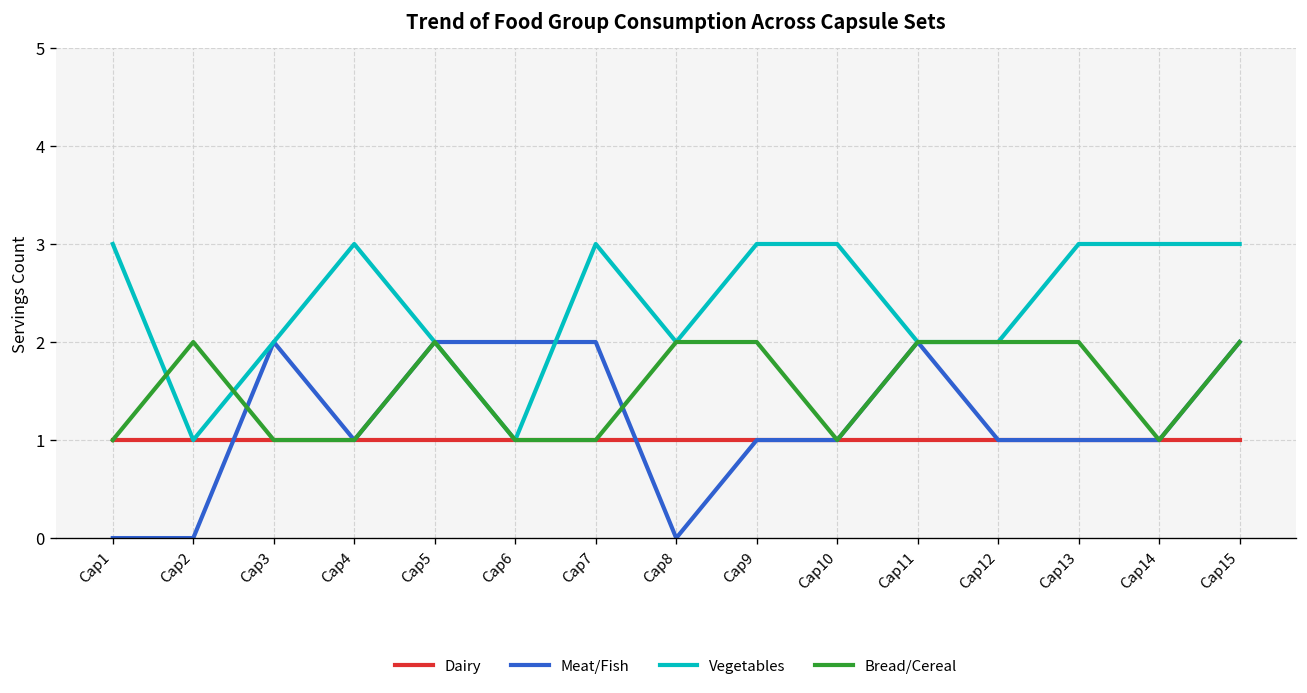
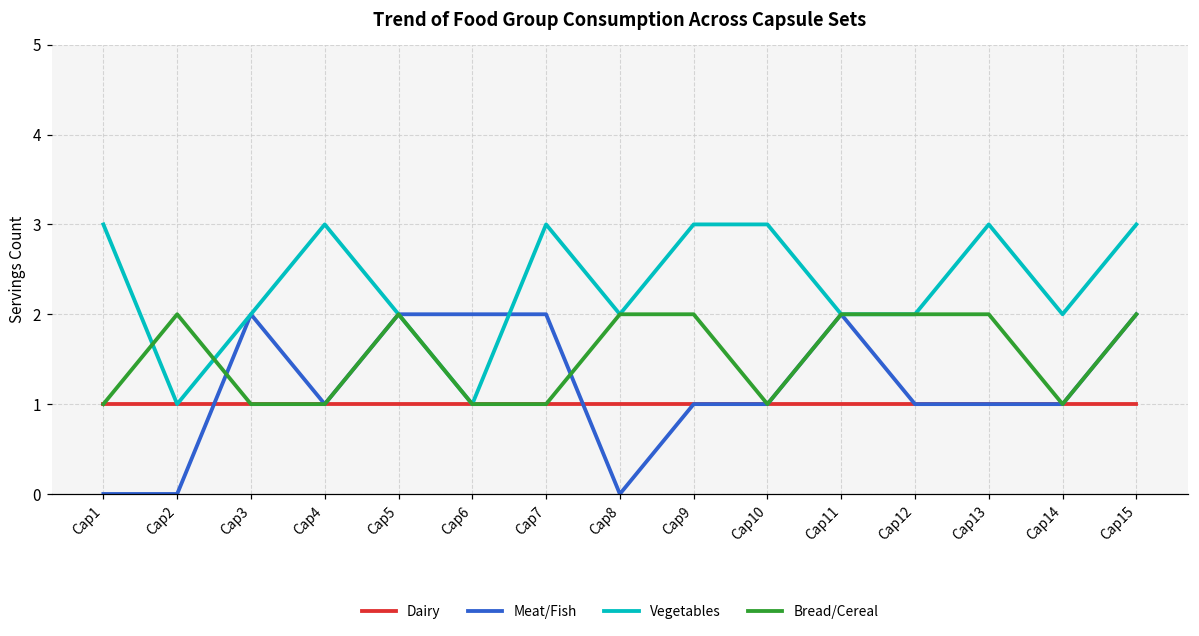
Vegetables, Cap14: 3 -> 2
